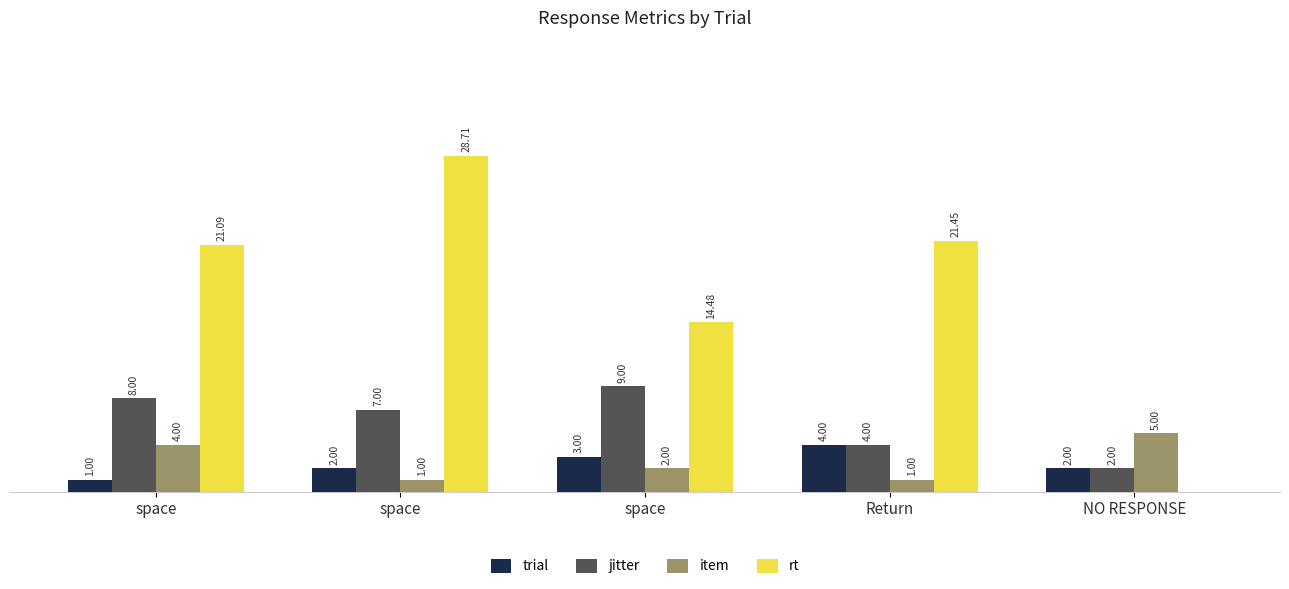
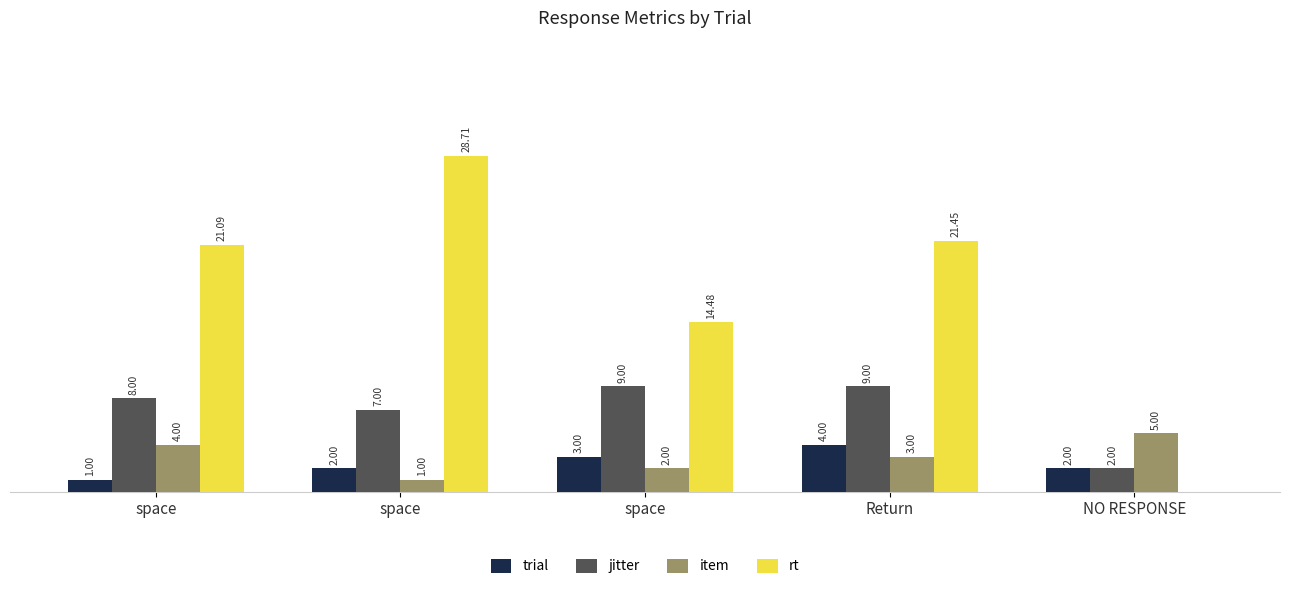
jitter, Return: 4.00 -> 9.00
item, Return: 1.00 -> 3.00
